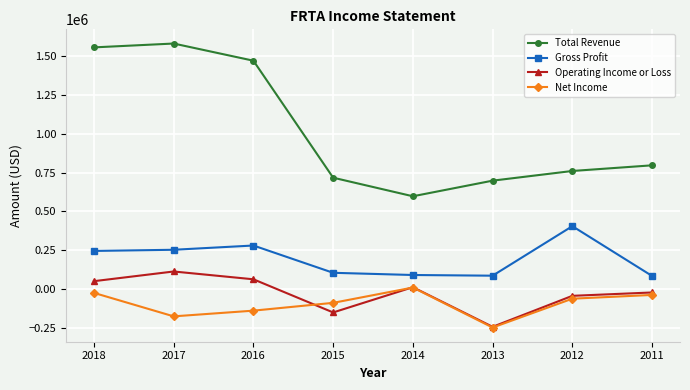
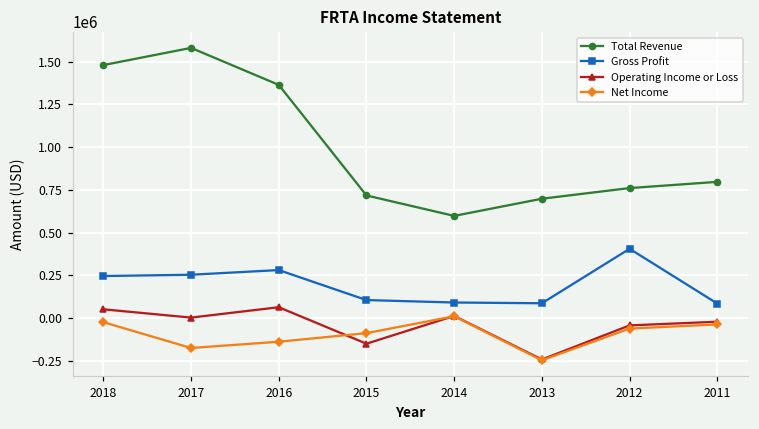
Total Revenue, 2018: 1560000 -> 1480000
Operating Income or Loss, 2017: 110000 -> 0
Total Revenue, 2016: 1470000 -> 1360000
